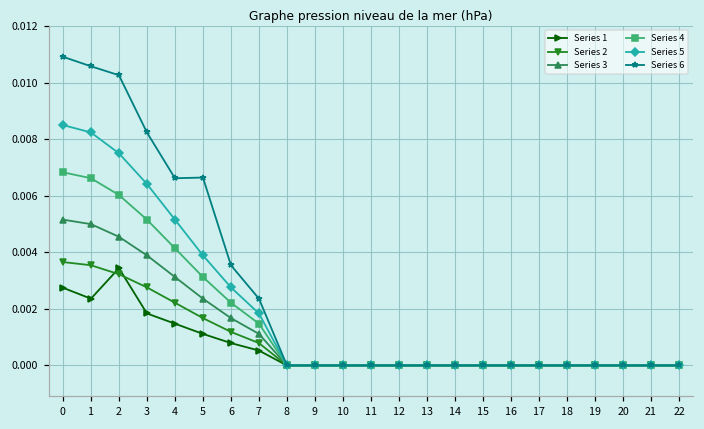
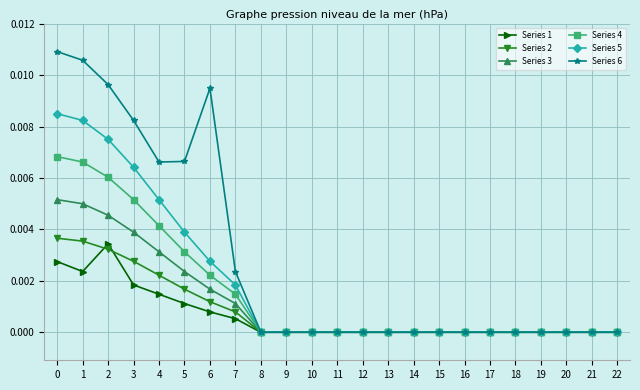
Series 6, 2: 0.0103 -> 0.0096
Series 6, 6: 0.0035 -> 0.0095
